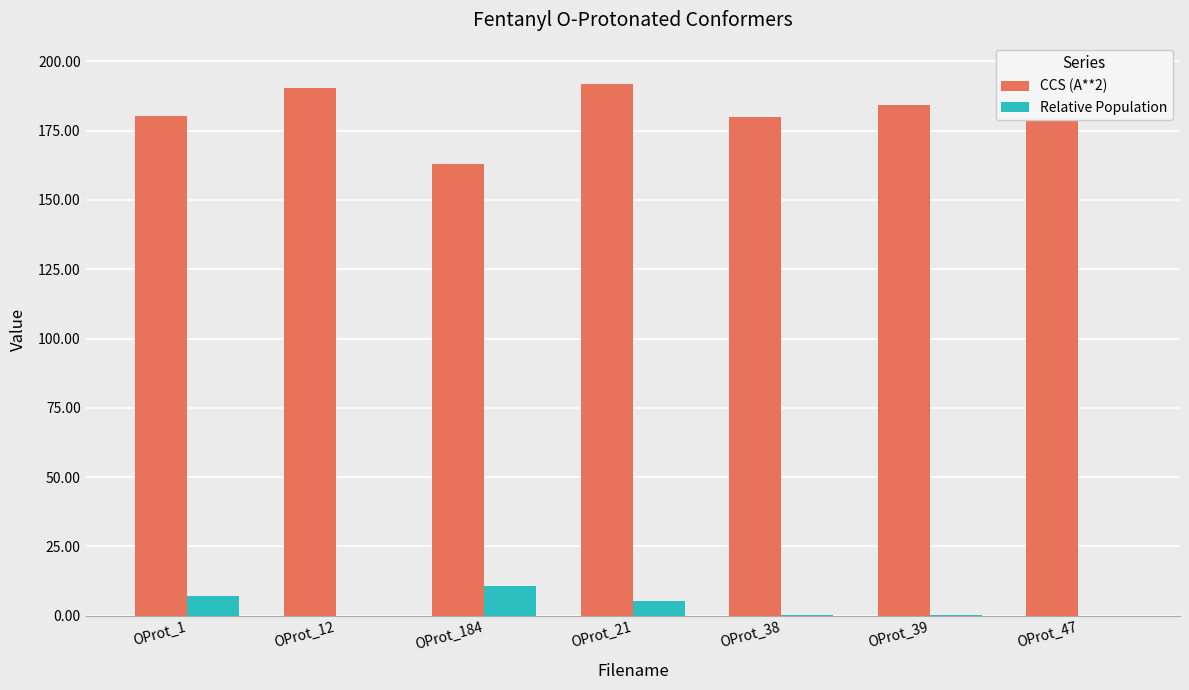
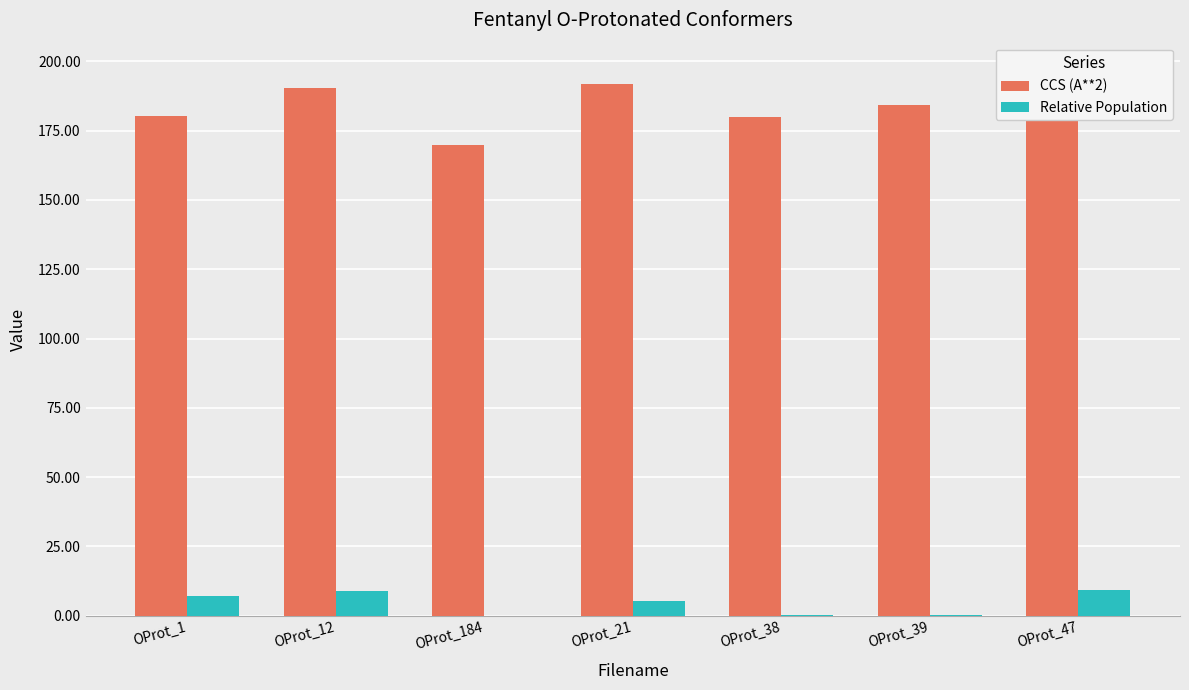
Relative Population, OProt_12: 0 -> 9
CCS (A**2), OProt_184: 163 -> 170
Relative Population, OProt_184: 11 -> 0
Relative Population, OProt_47: 0 -> 9
